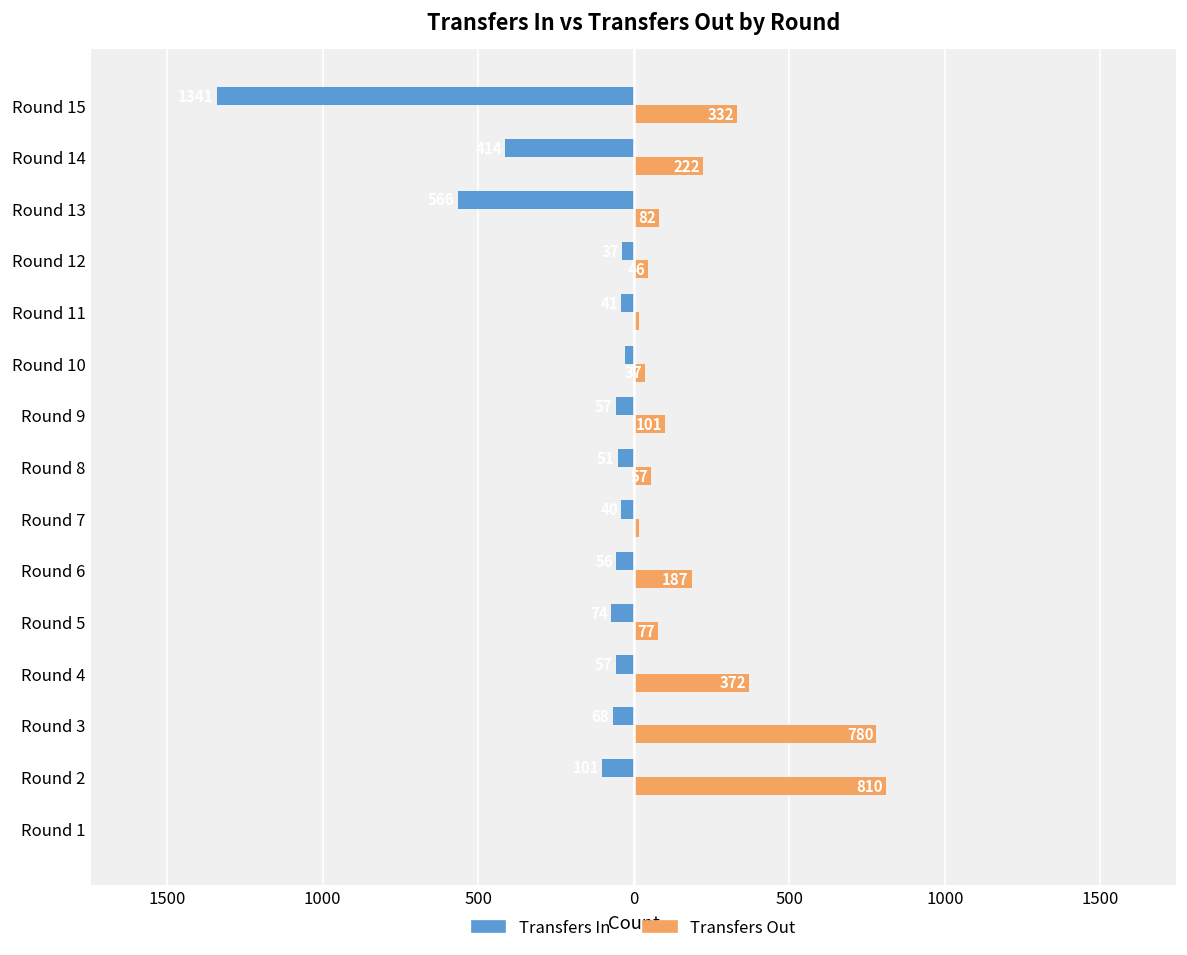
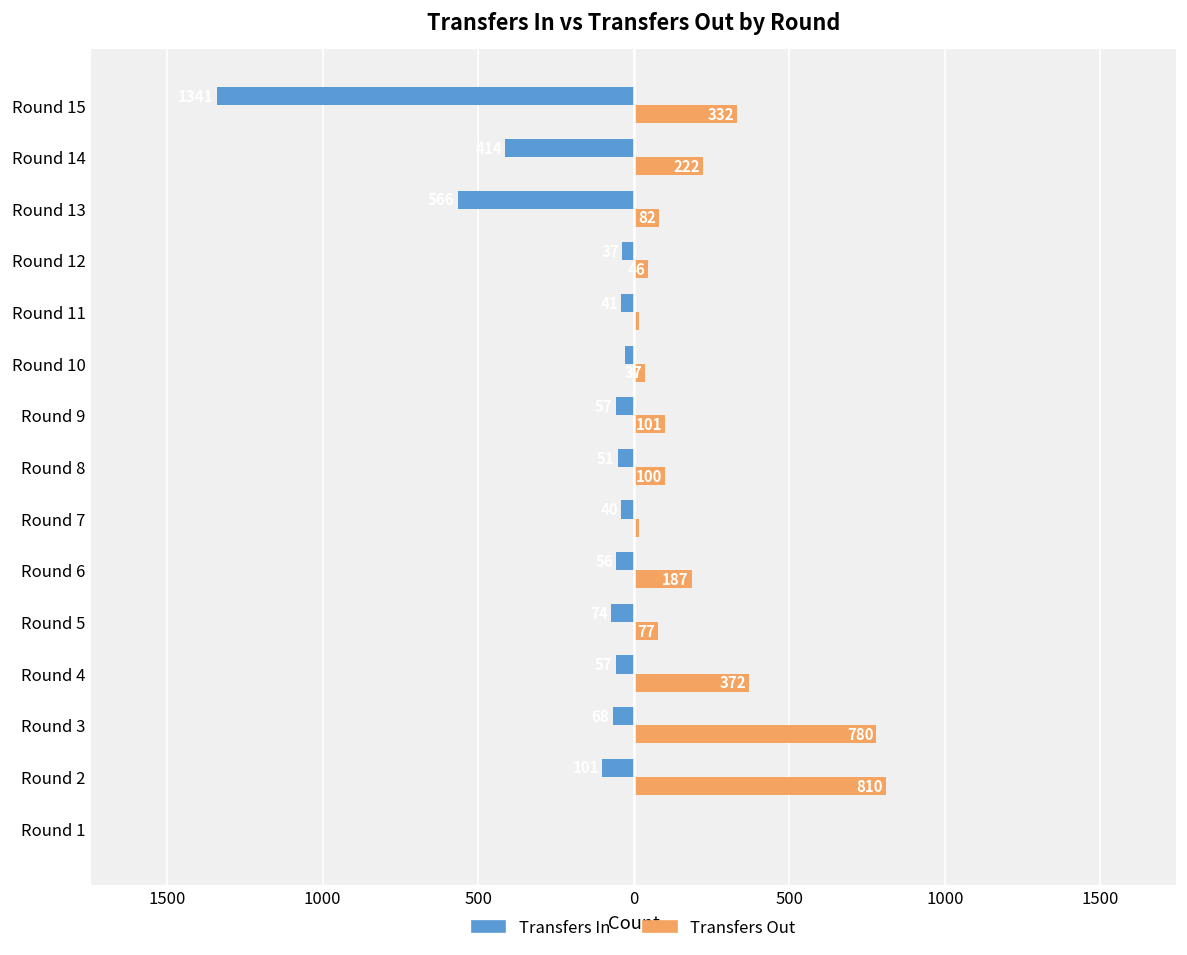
Transfers Out, Round 8: 57 -> 100
